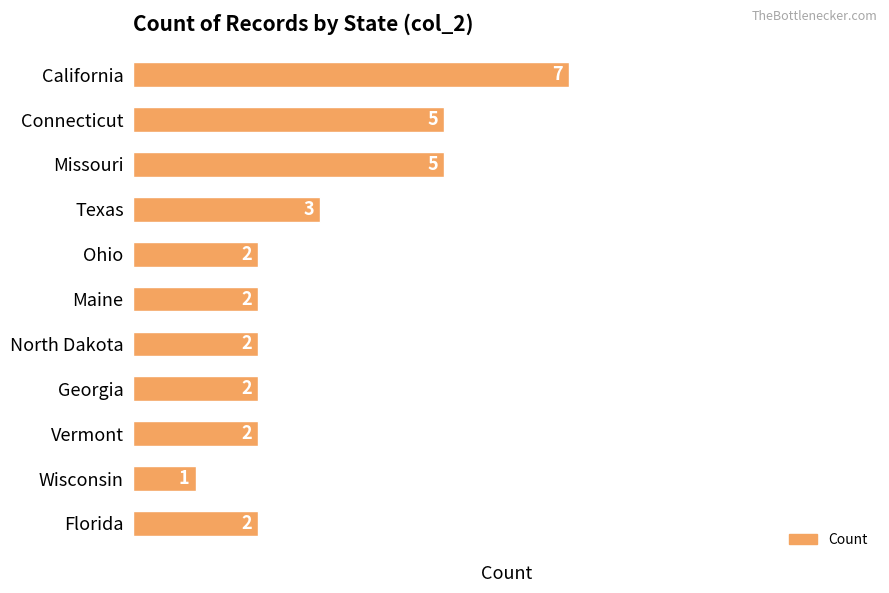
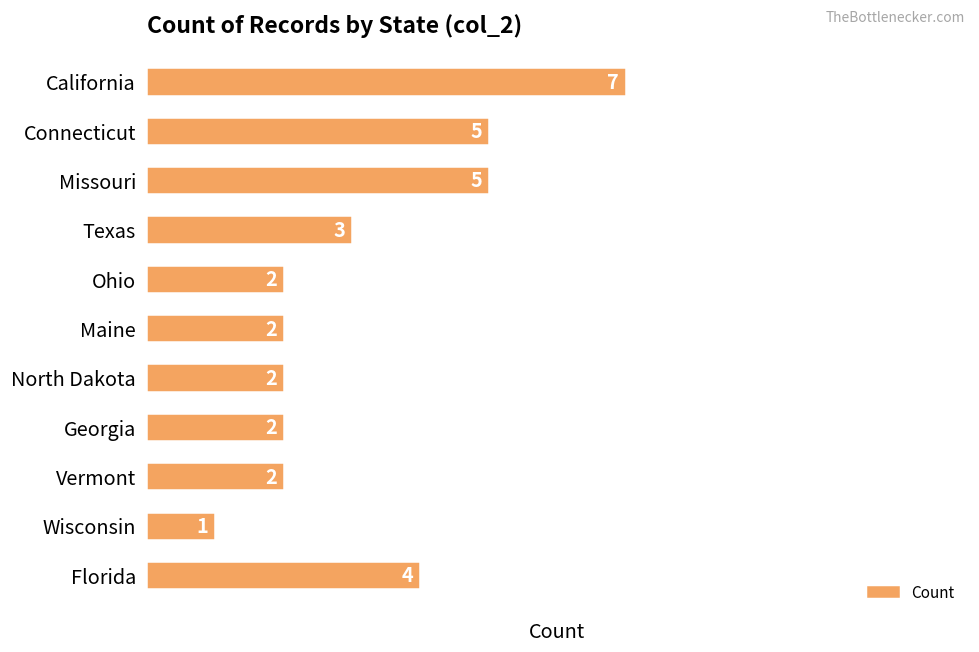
Florida: 2 -> 4
